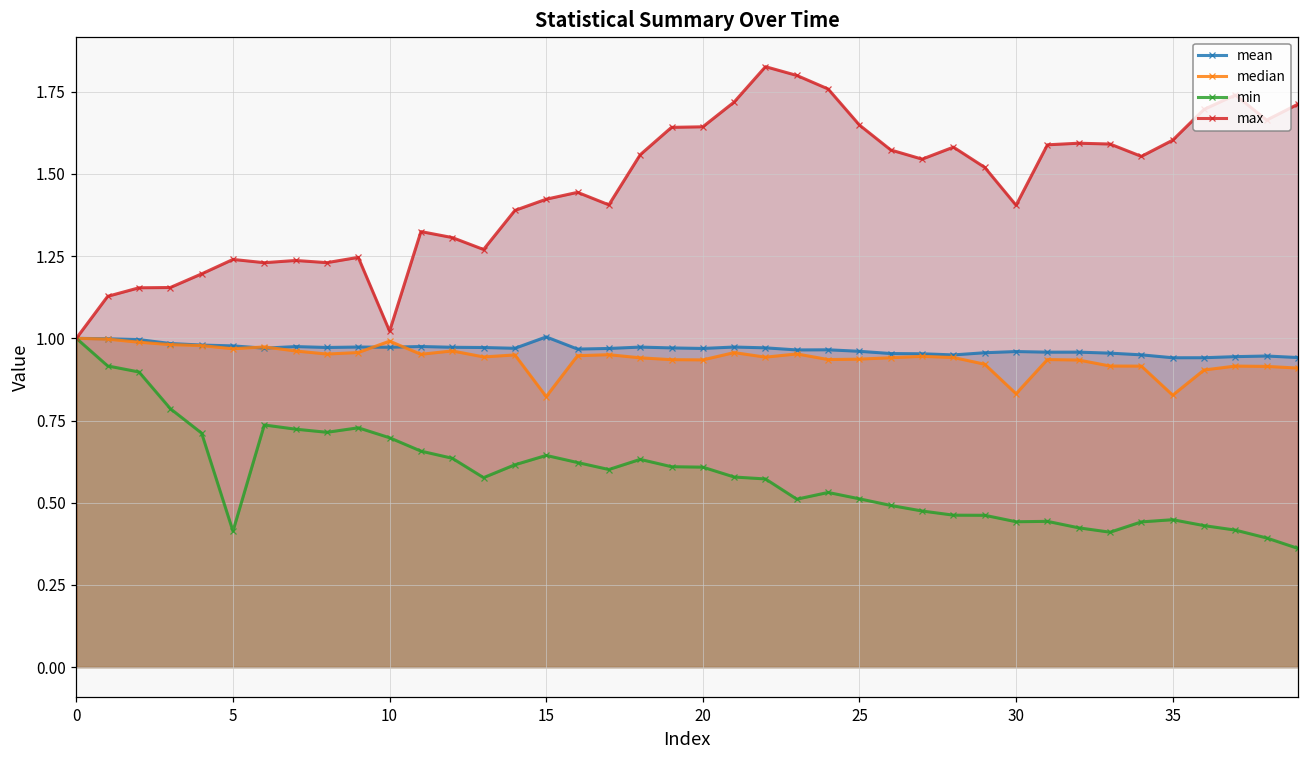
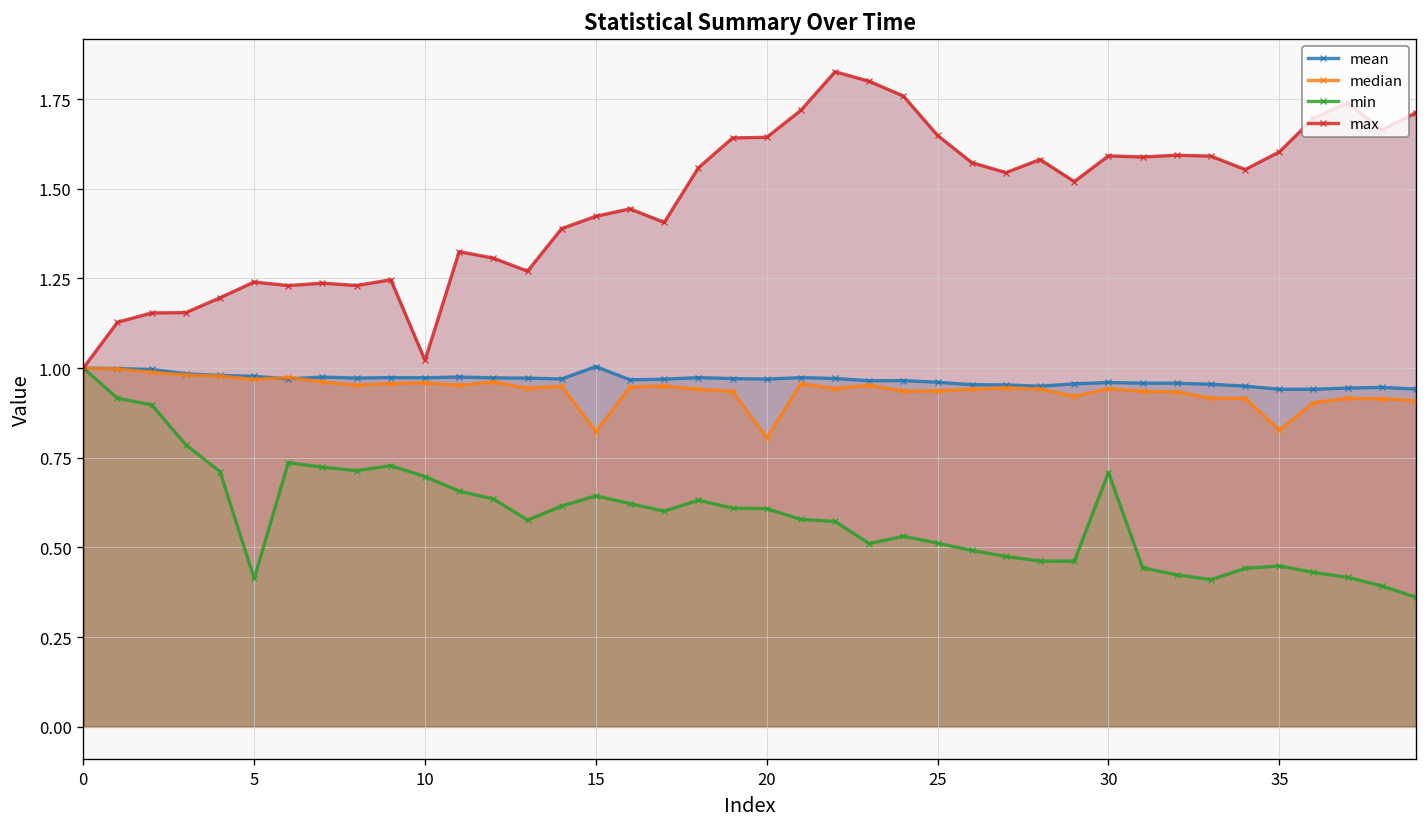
median, 10: 0.99 -> 0.96
median, 20: 0.93 -> 0.81
median, 30: 0.83 -> 0.94
min, 30: 0.44 -> 0.71
max, 30: 1.40 -> 1.59
